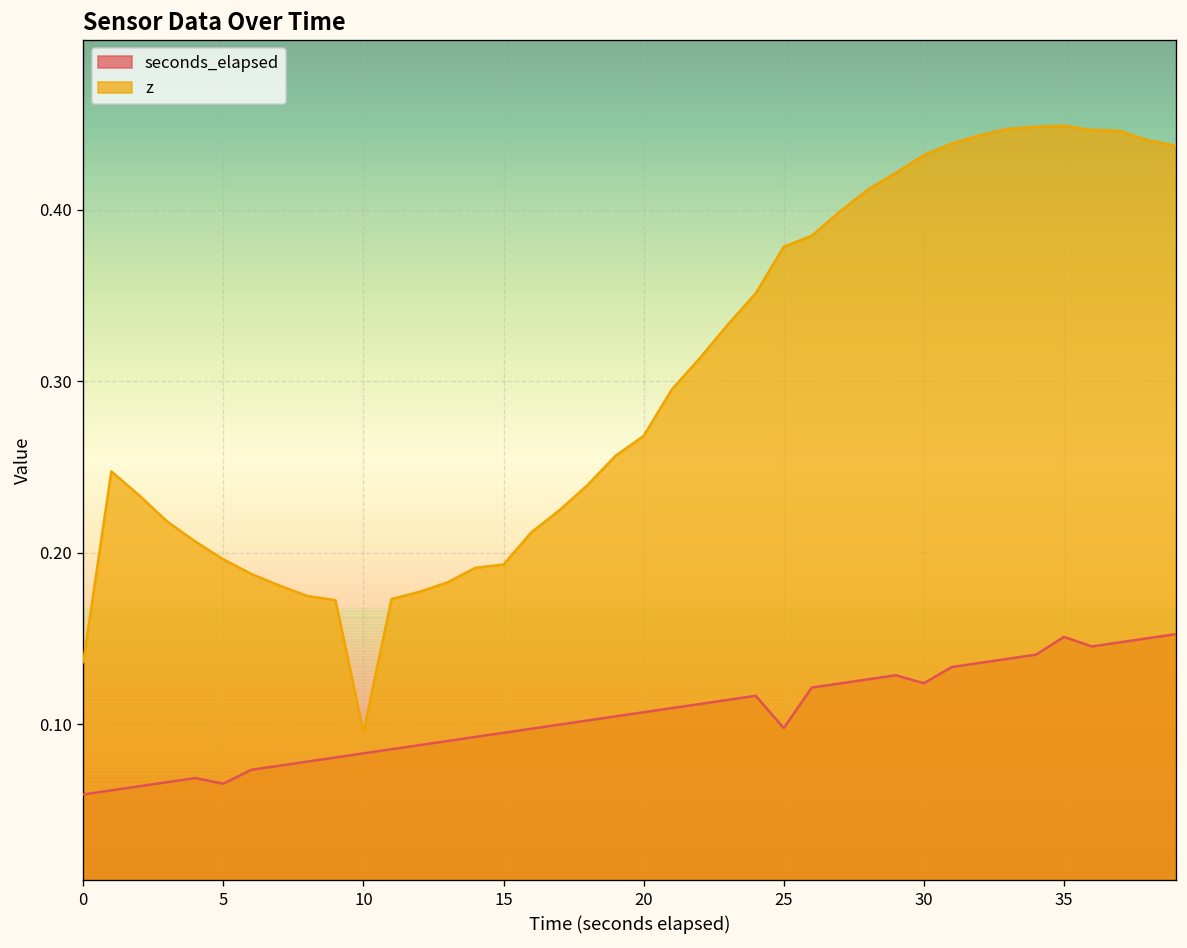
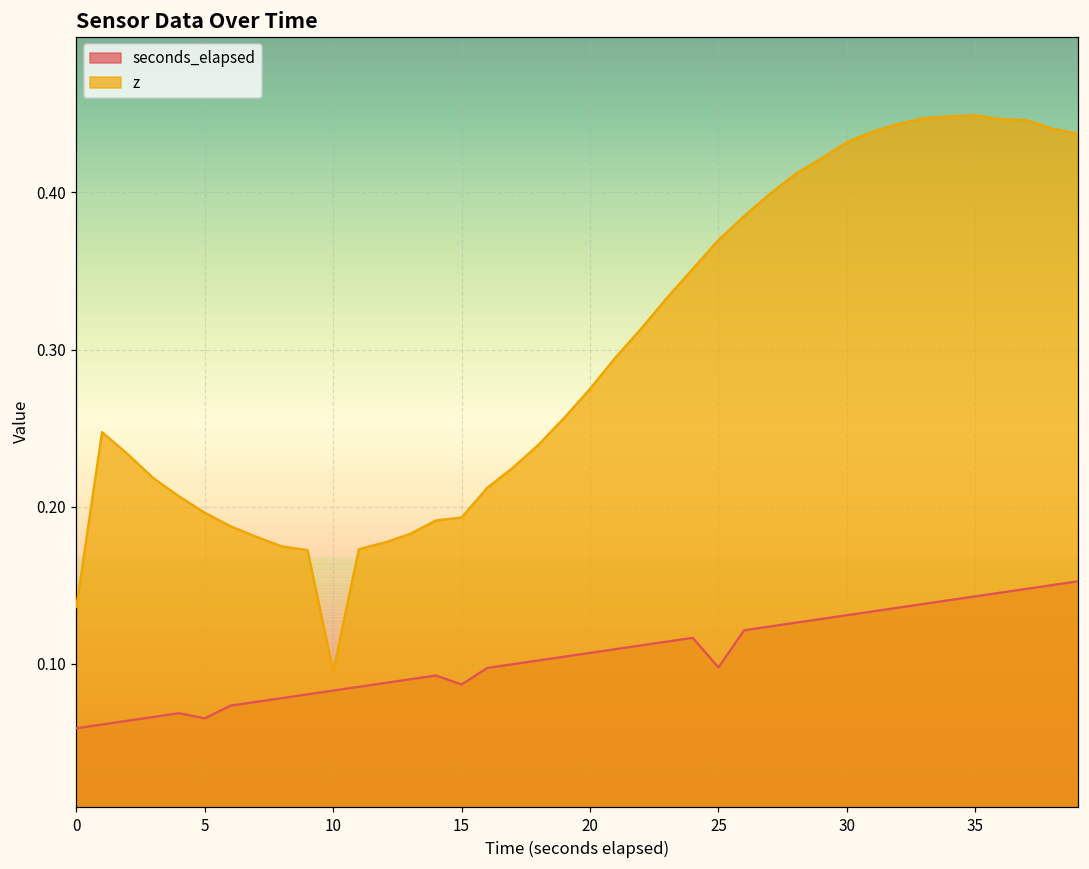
seconds_elapsed, 15: 0.095 -> 0.087
z, 20: 0.268 -> 0.275
z, 25: 0.378 -> 0.370
seconds_elapsed, 30: 0.124 -> 0.131
seconds_elapsed, 35: 0.151 -> 0.143
